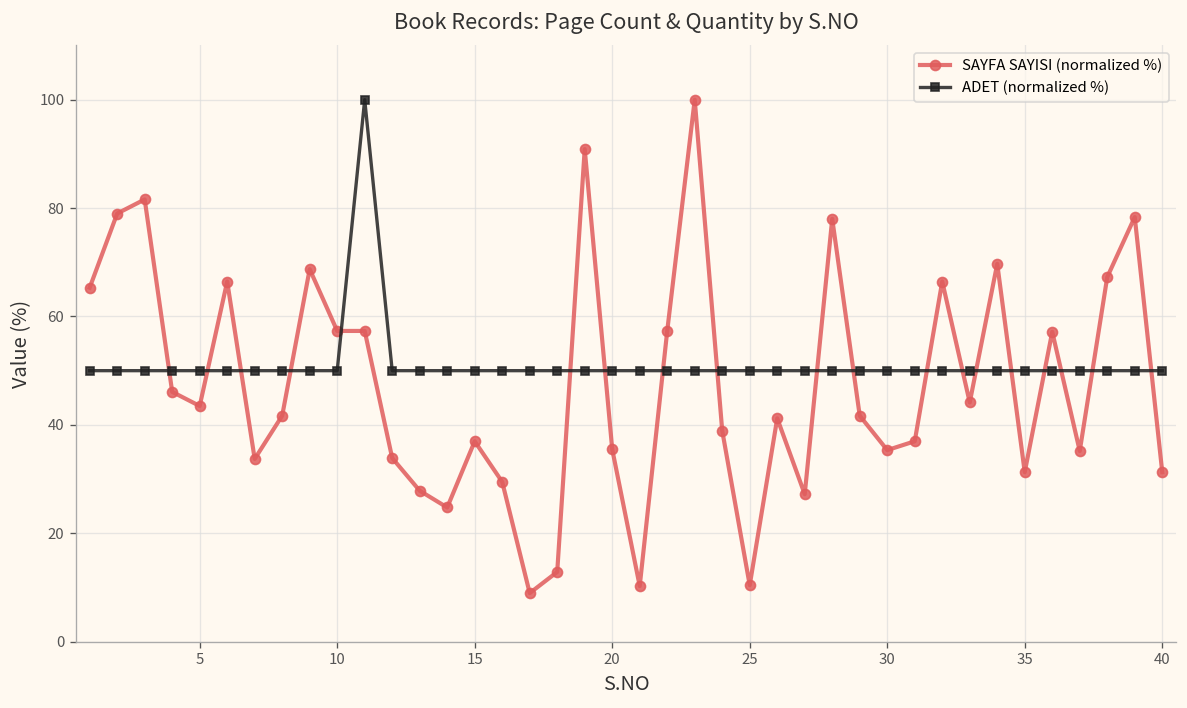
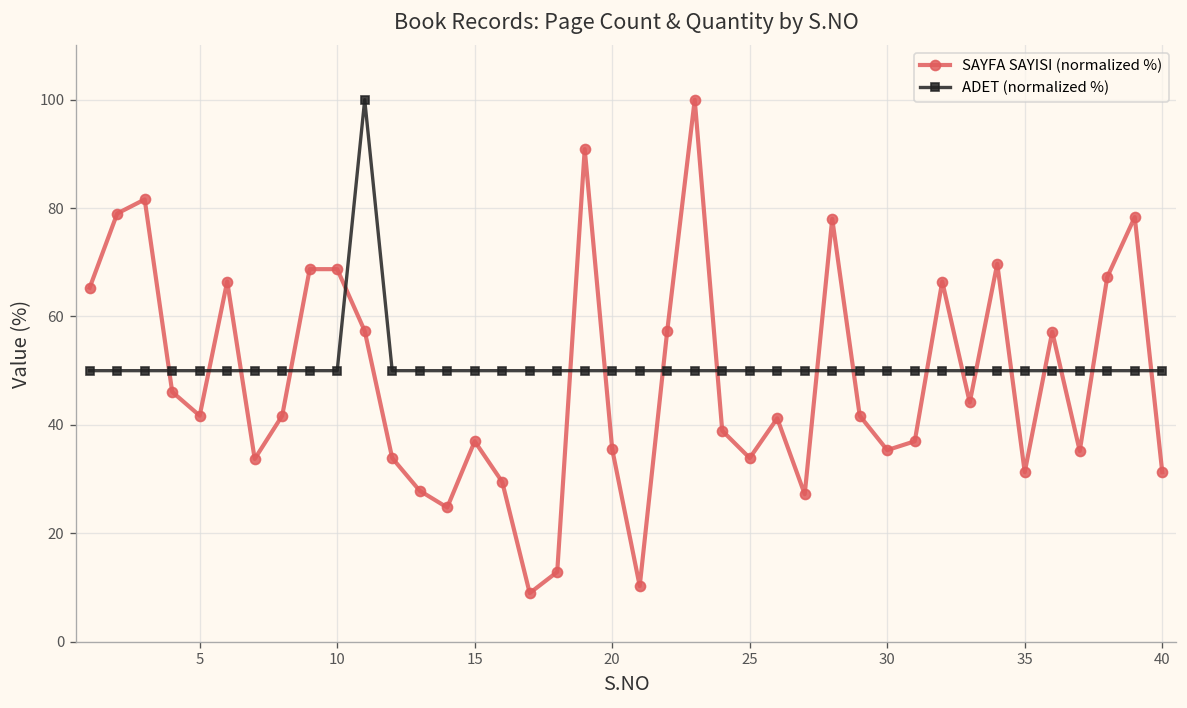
SAYFA SAYISI (normalized %), 5: 43 -> 42
SAYFA SAYISI (normalized %), 10: 57 -> 69
SAYFA SAYISI (normalized %), 25: 10 -> 34
